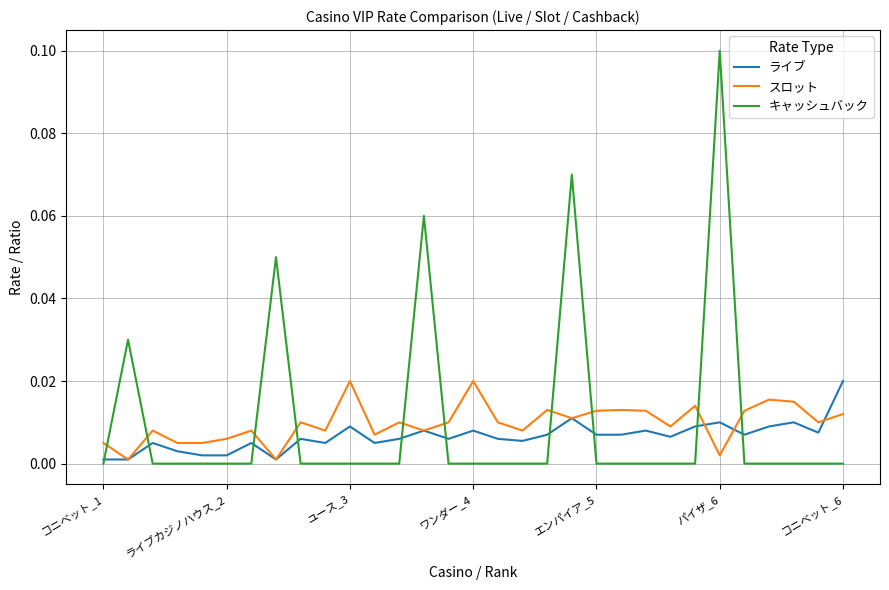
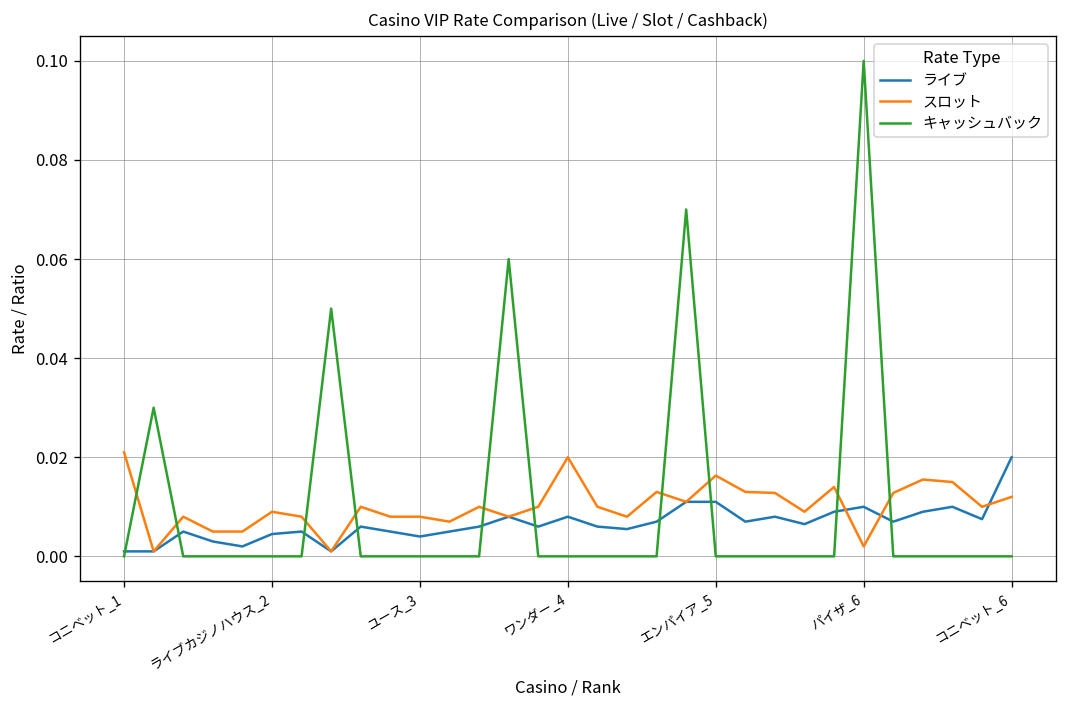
スロット, コニベット_1: 0.005 -> 0.021
ライブ, ライブカジノハウス_2: 0.002 -> 0.005
スロット, ライブカジノハウス_2: 0.006 -> 0.009
ライブ, ユース_3: 0.009 -> 0.004
スロット, ユース_3: 0.020 -> 0.008
ライブ, エンパイア_5: 0.007 -> 0.011
スロット, エンパイア_5: 0.013 -> 0.016
